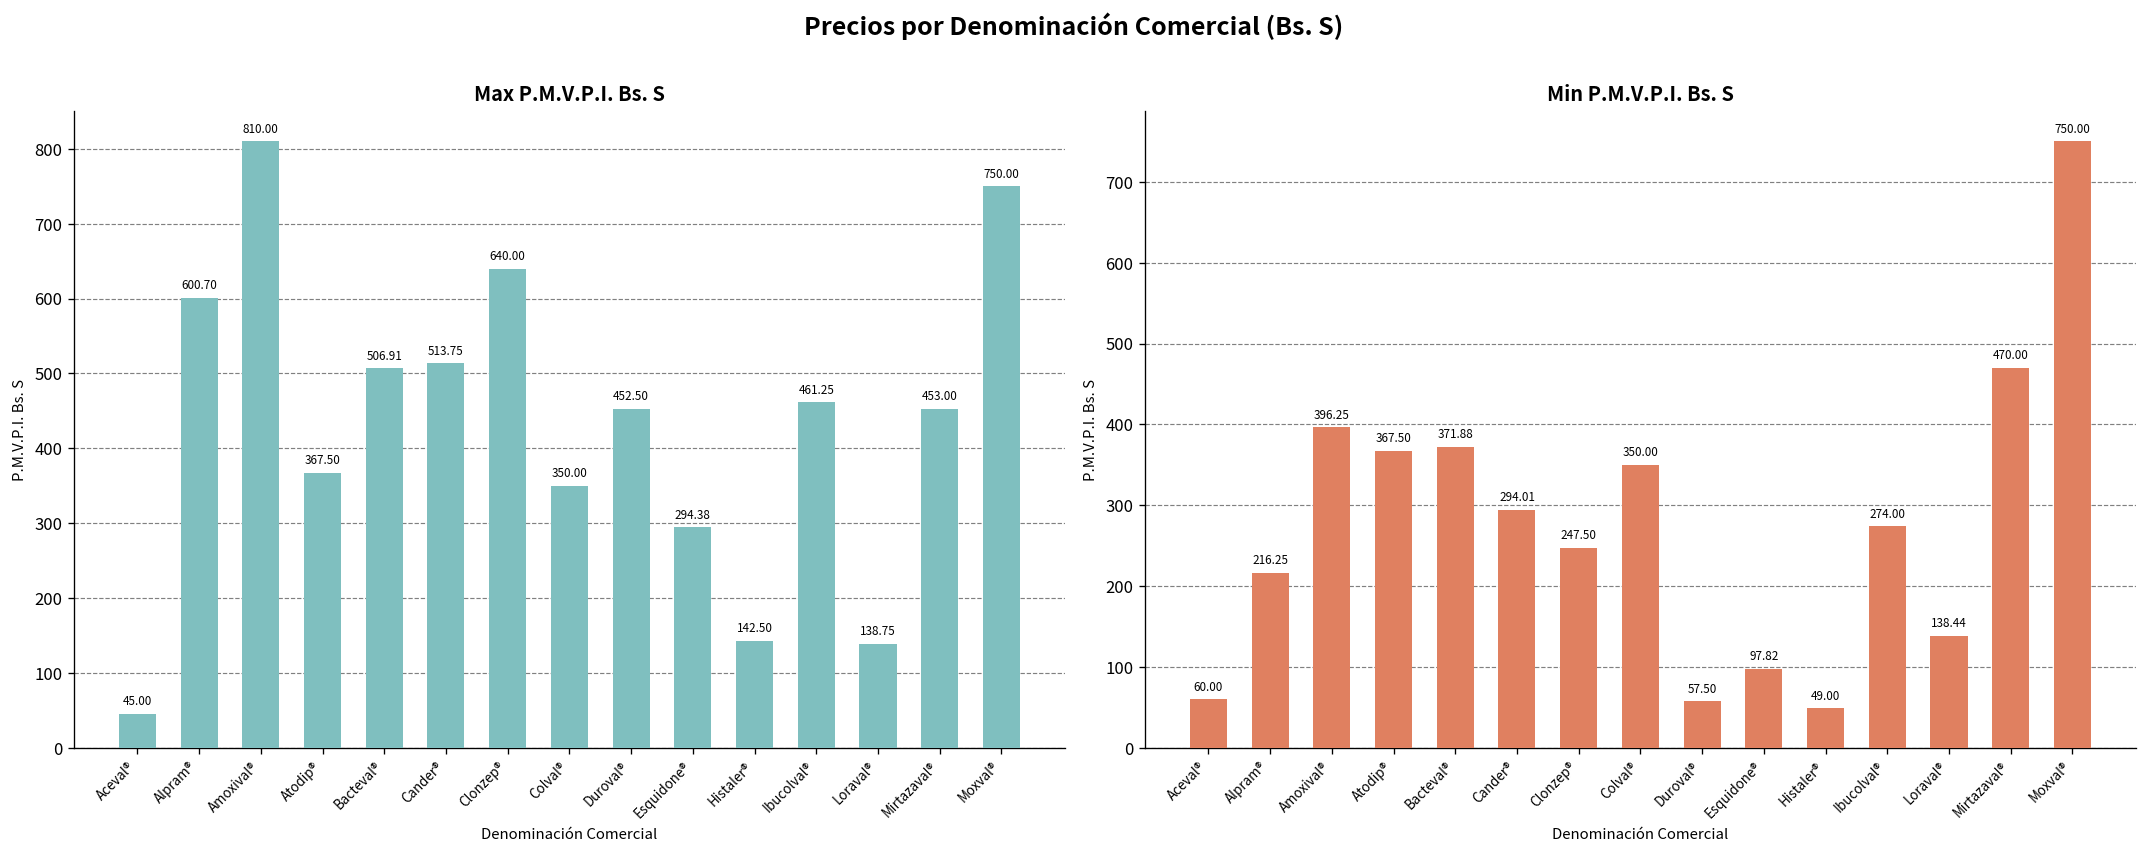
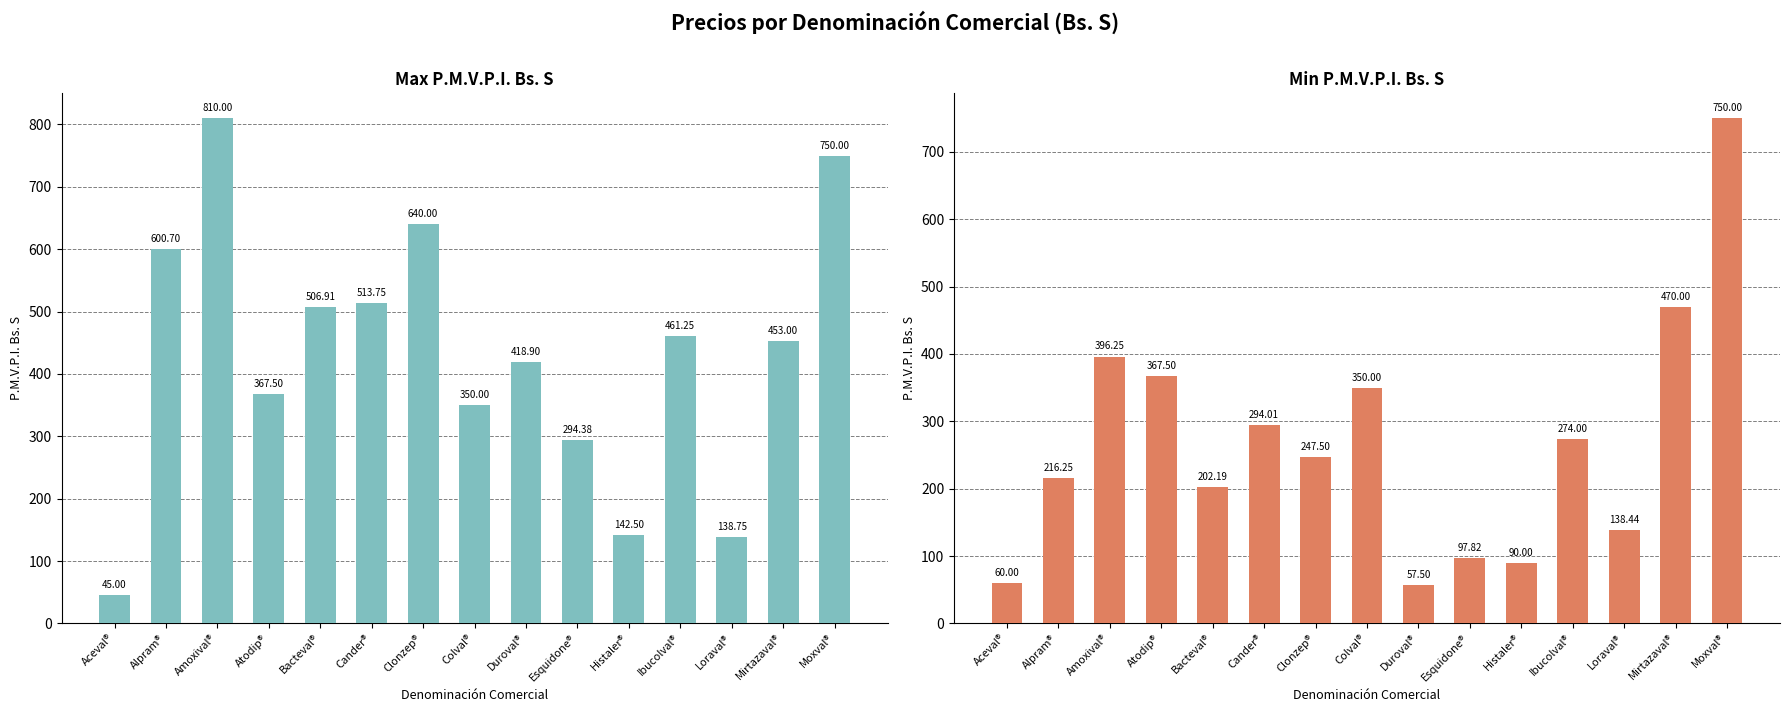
Max P.M.V.P.I. Bs. S, Duroval®: 452.50 -> 418.90
Min P.M.V.P.I. Bs. S, Bacteval®: 371.88 -> 202.19
Min P.M.V.P.I. Bs. S, Histaler®: 49.00 -> 90.00
